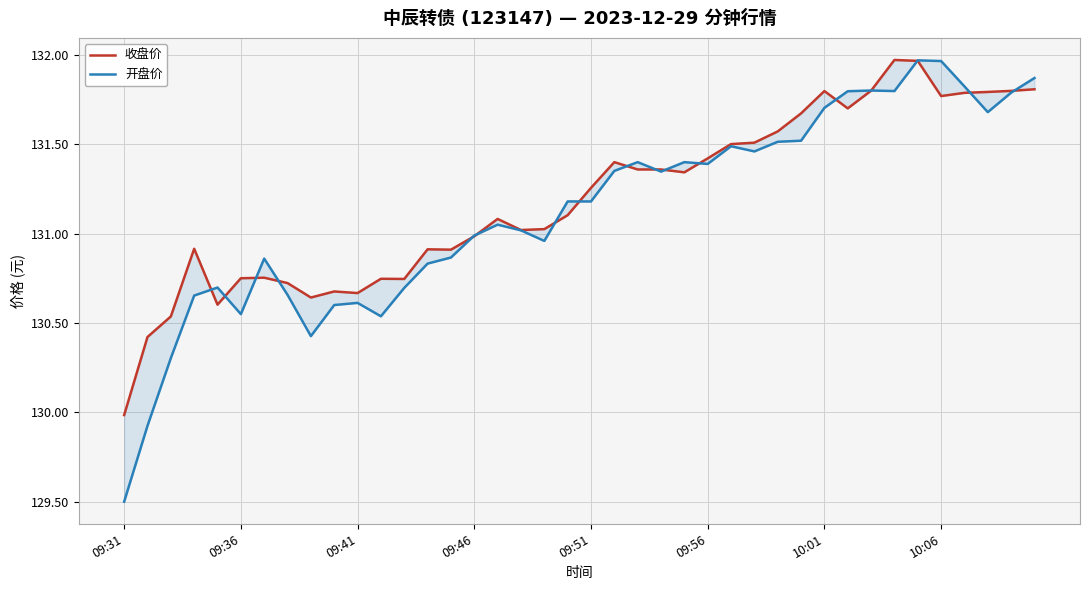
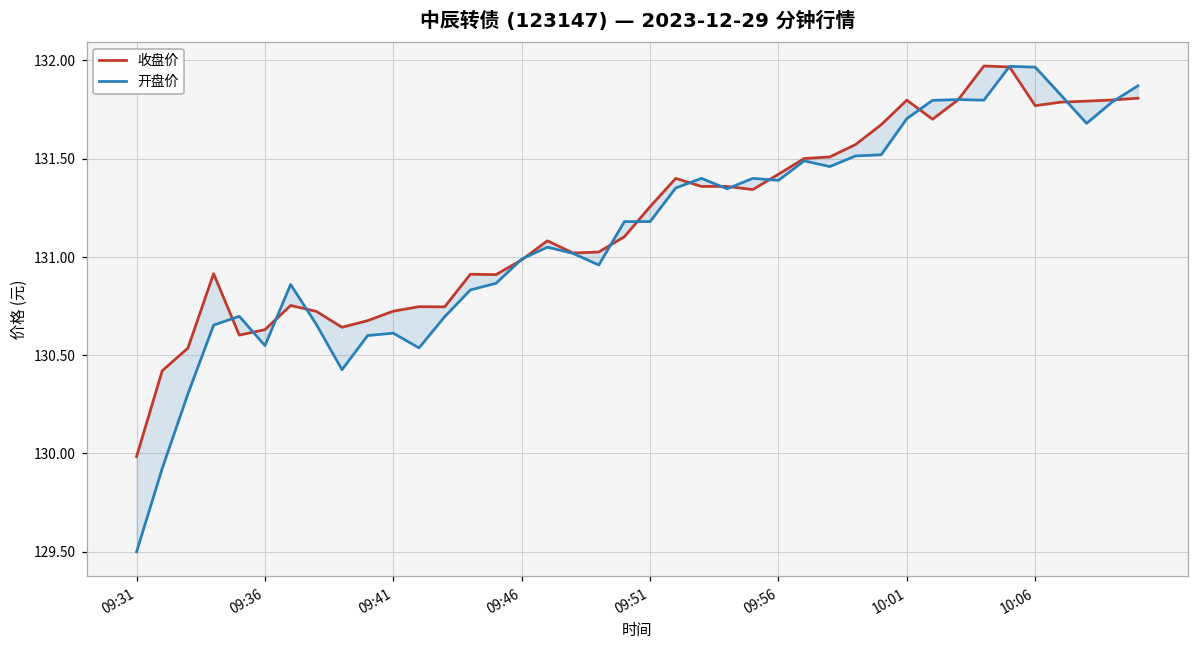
收盘价, 09:36: 130.75 -> 130.63
收盘价, 09:41: 130.67 -> 130.72
